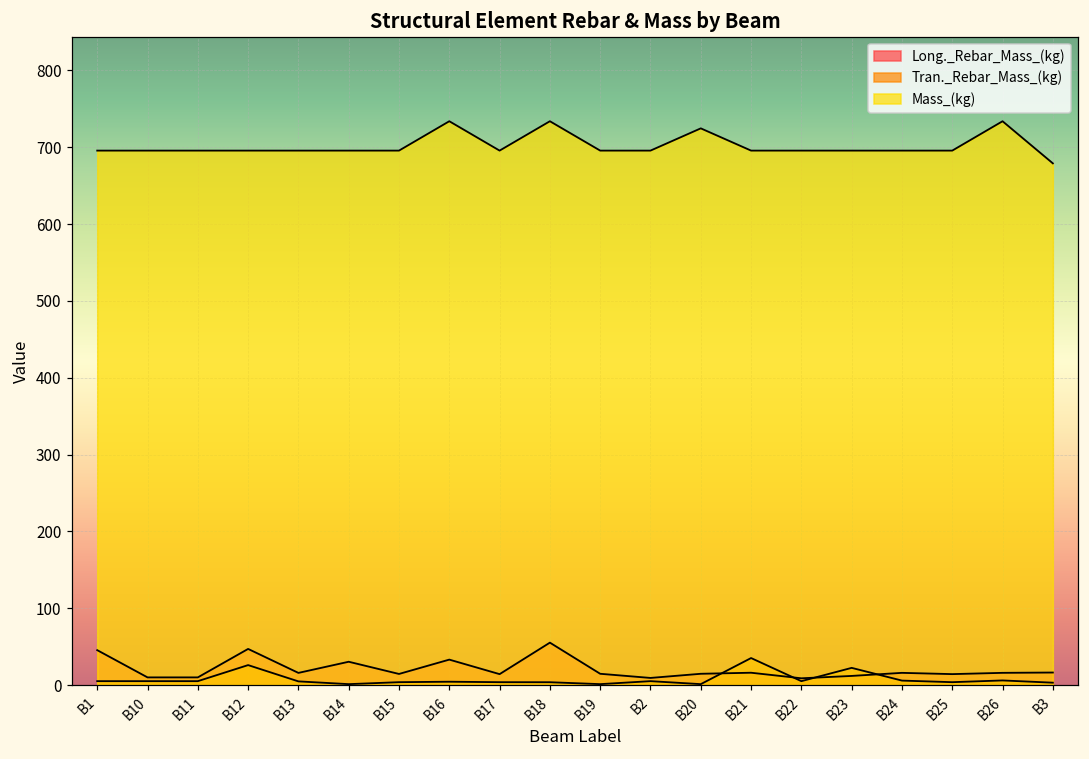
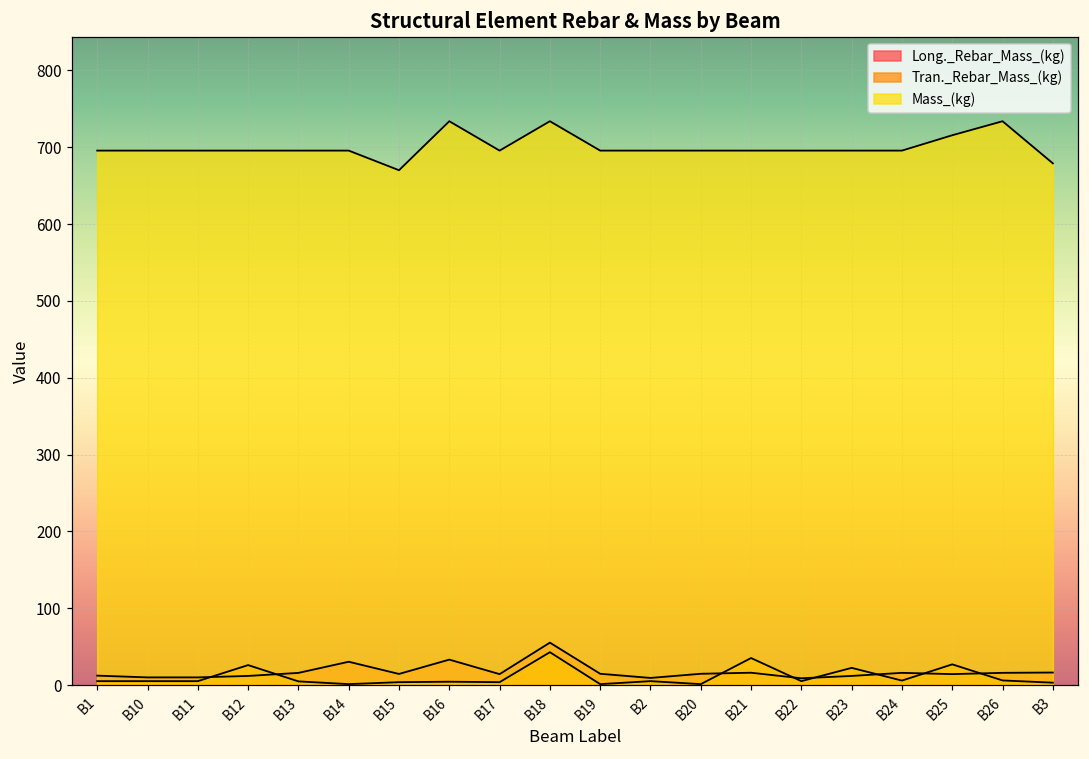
Long._Rebar_Mass_(kg), B1: 50 -> 10
Long._Rebar_Mass_(kg), B12: 50 -> 10
Mass_(kg), B15: 700 -> 670
Tran._Rebar_Mass_(kg), B18: 0 -> 40
Mass_(kg), B20: 720 -> 700
Tran._Rebar_Mass_(kg), B25: 0 -> 30
Mass_(kg), B25: 700 -> 720
